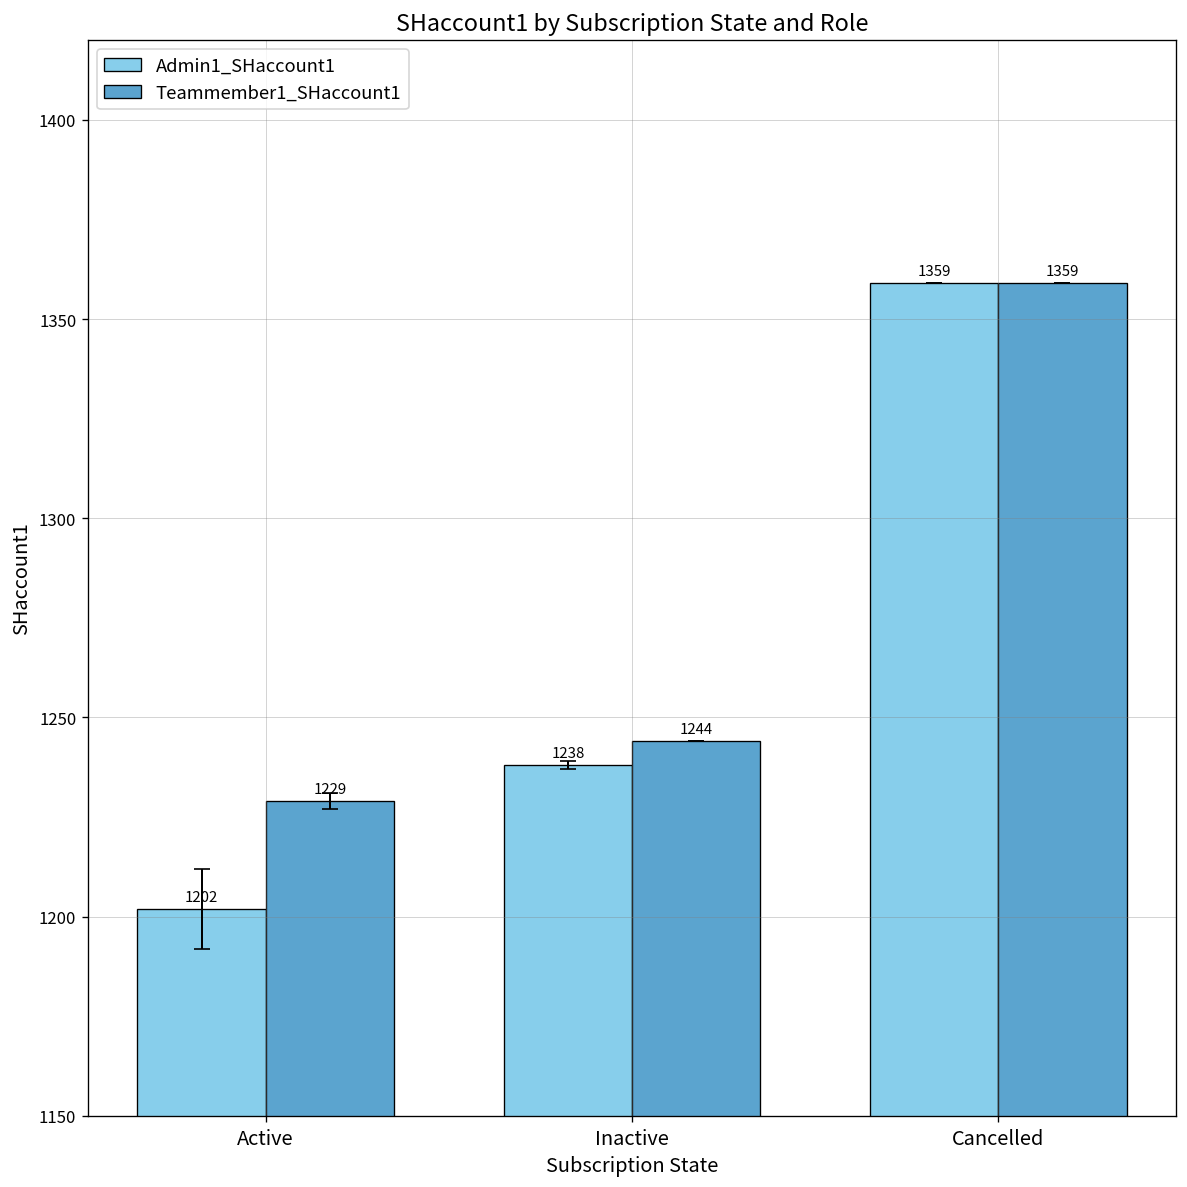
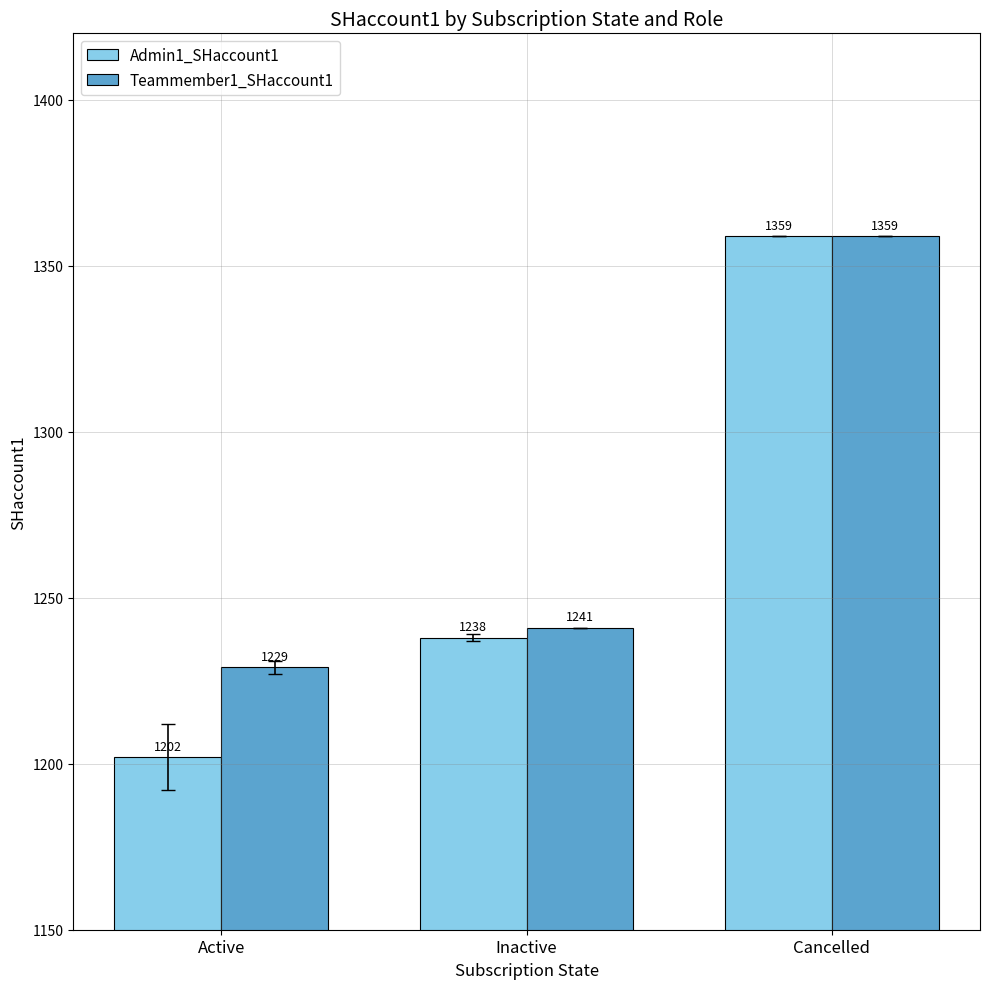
Teammember1_SHaccount1, Inactive: 1244 -> 1241
